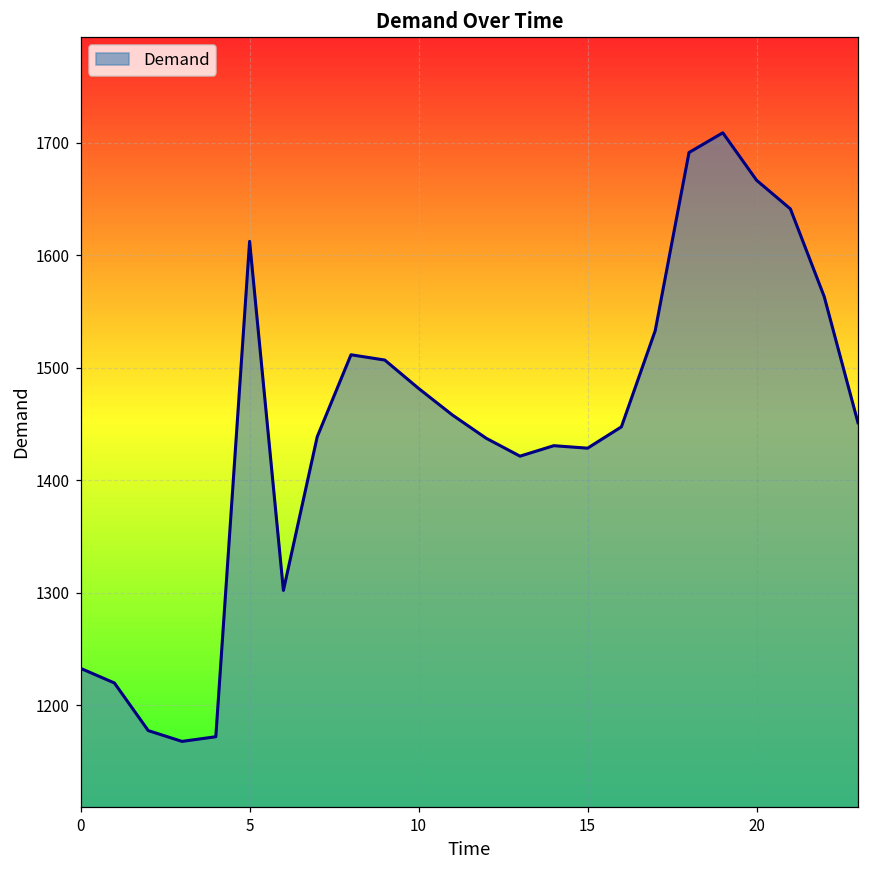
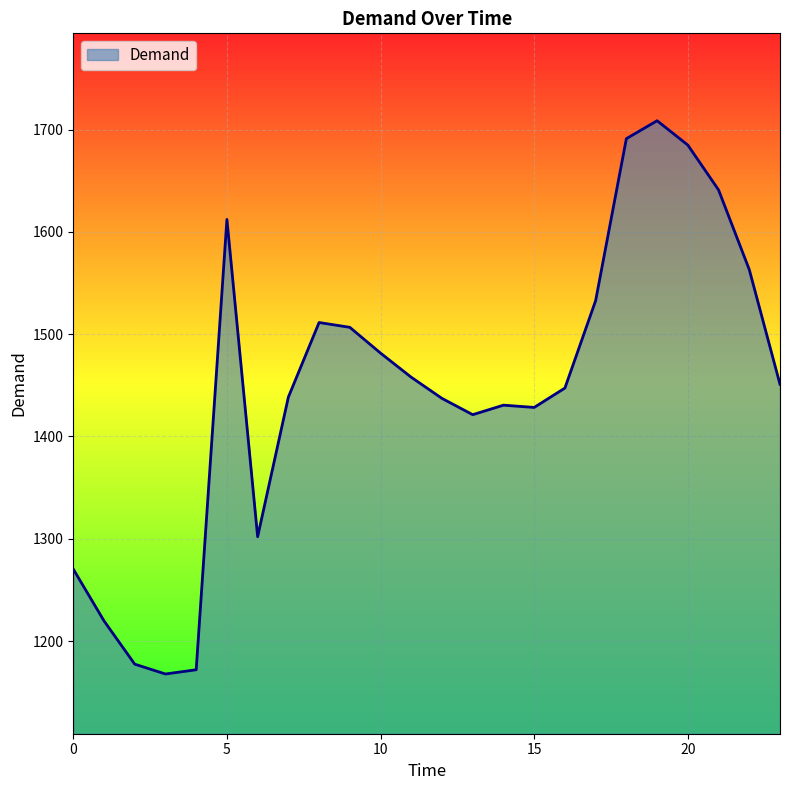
0: 1233 -> 1270
20: 1666 -> 1685
